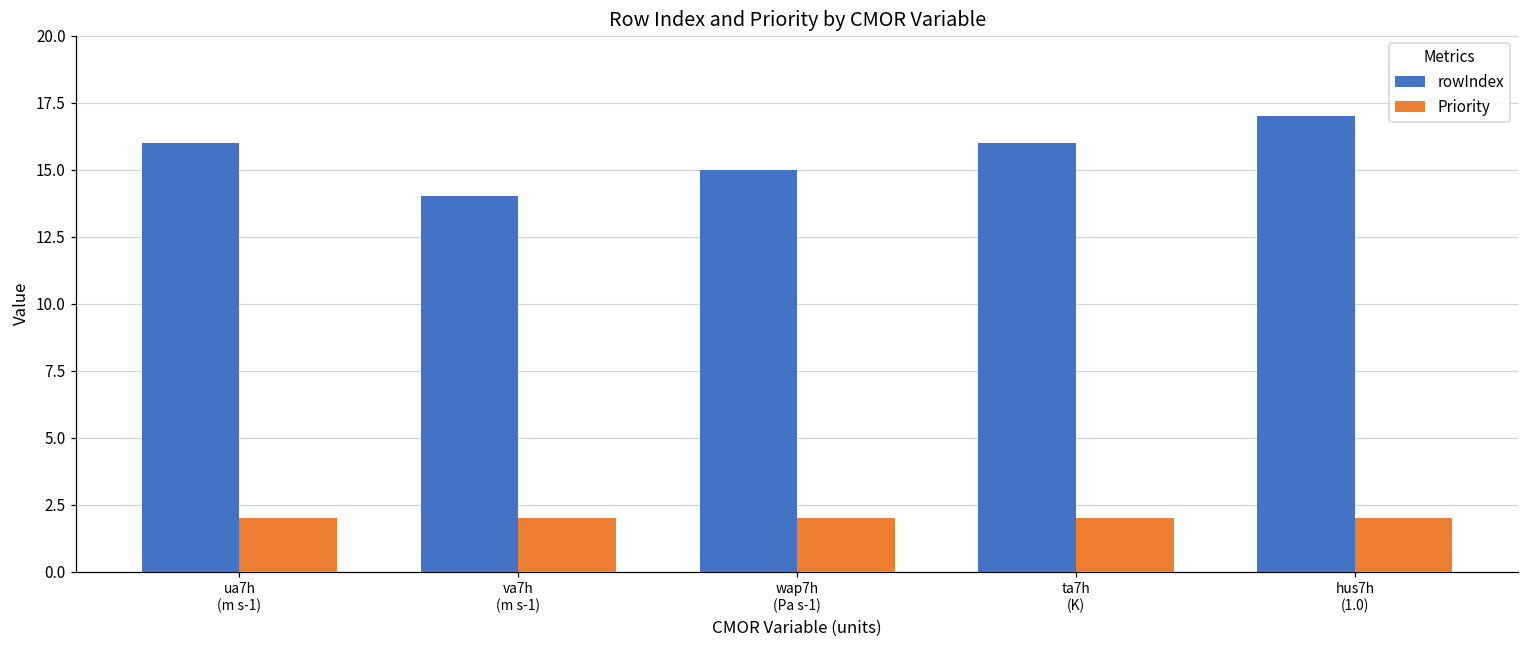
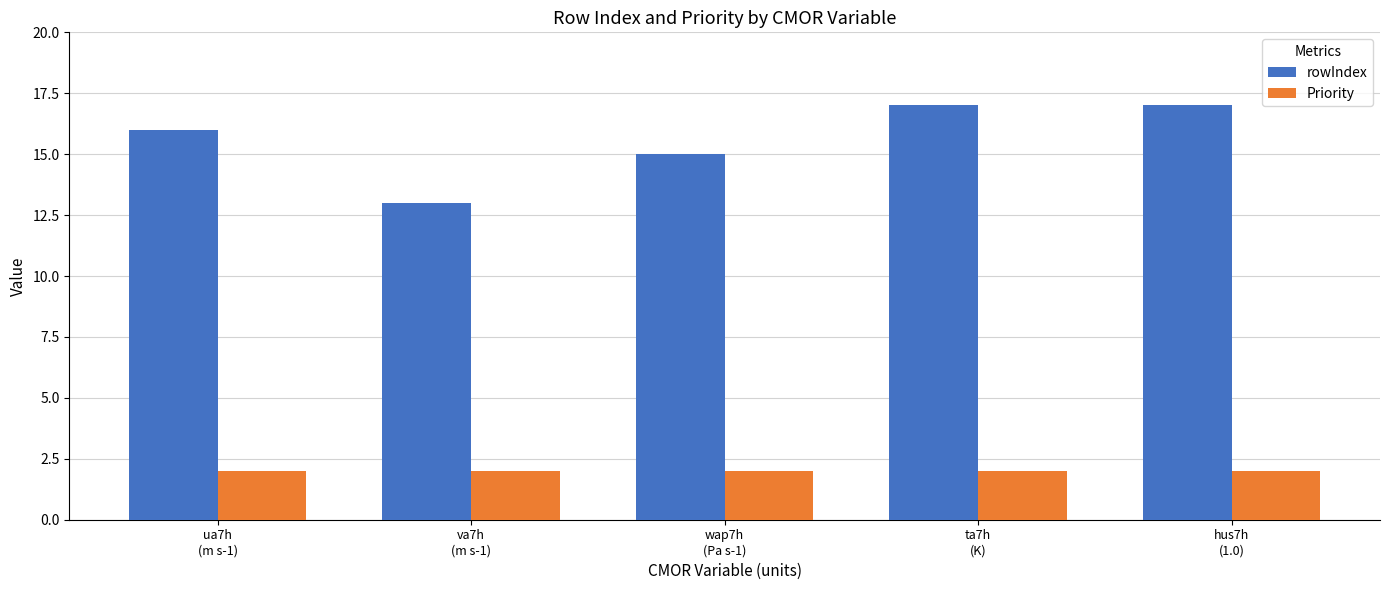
rowIndex, va7h (m s-1): 14 -> 13
rowIndex, ta7h (K): 16 -> 17
